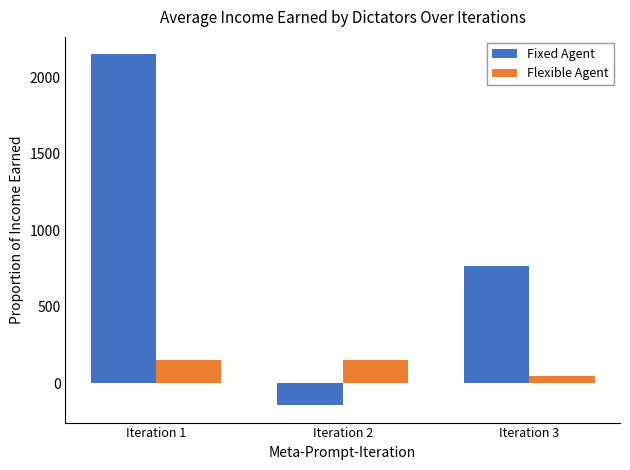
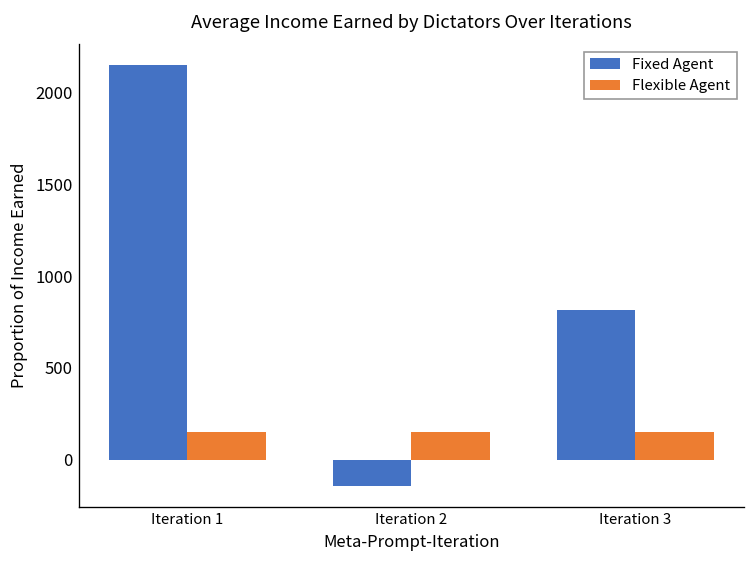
Fixed Agent, Iteration 3: 760 -> 820
Flexible Agent, Iteration 3: 40 -> 150
